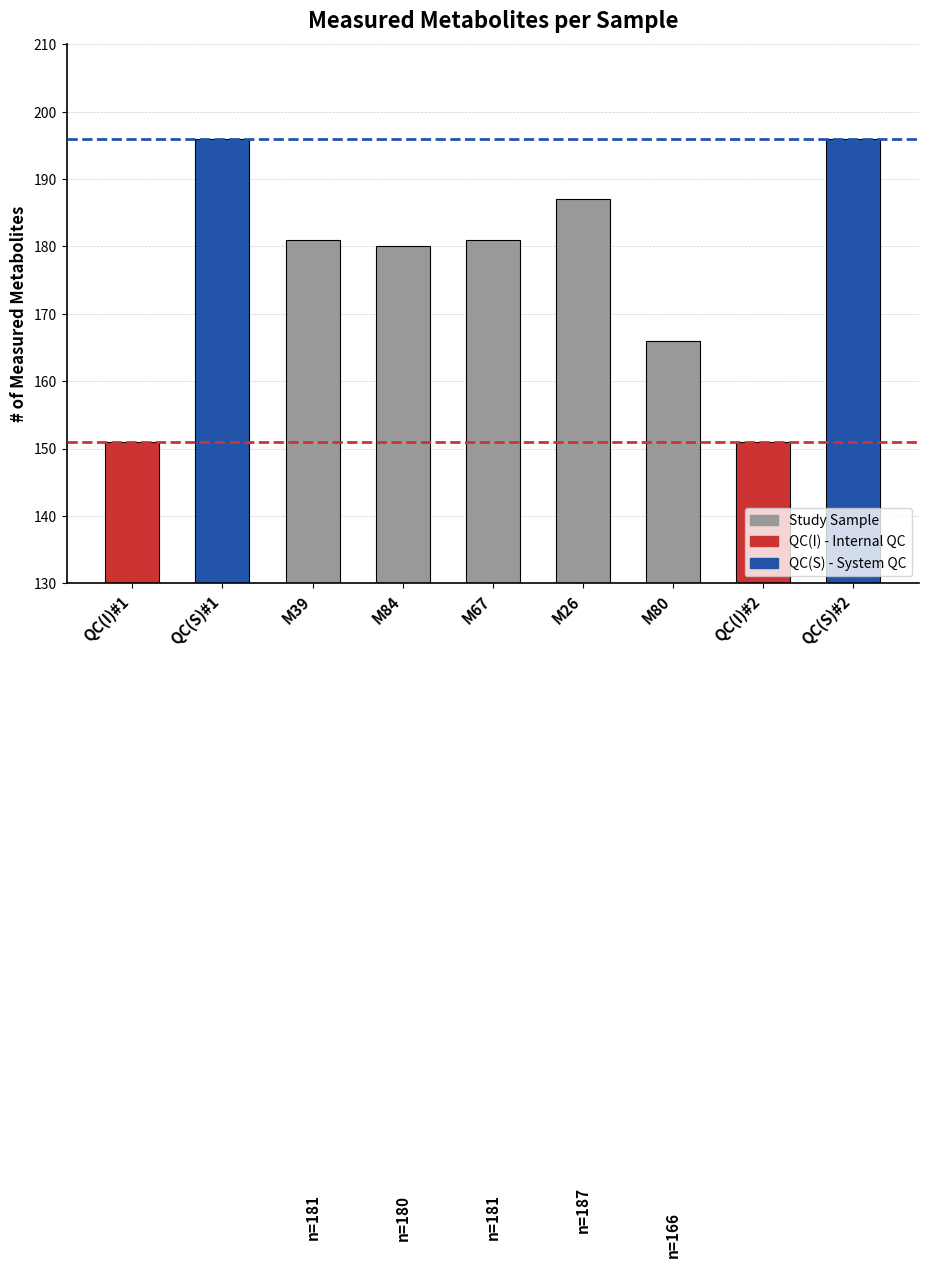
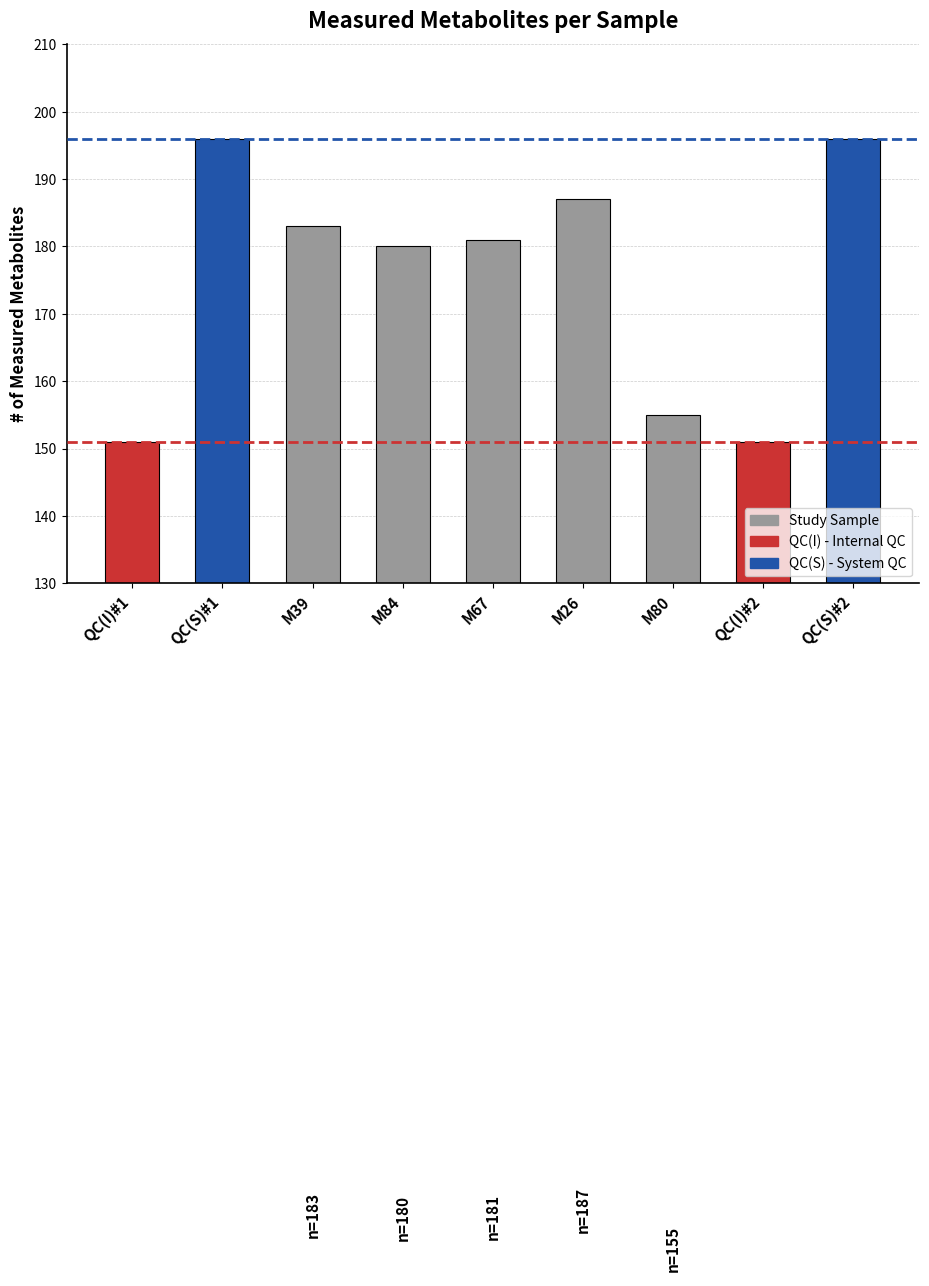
M39: 181 -> 183
M80: 166 -> 155
